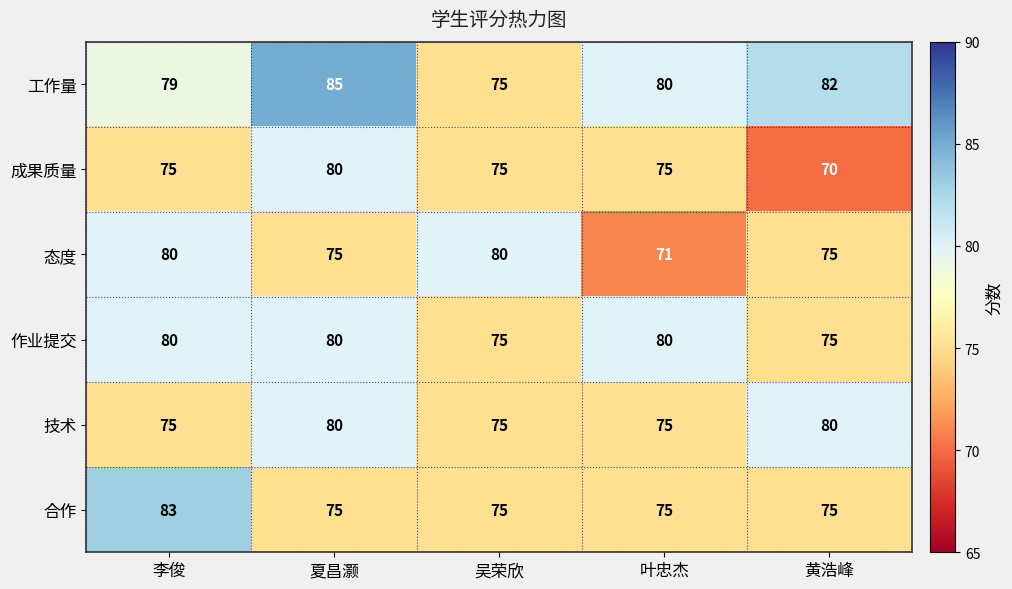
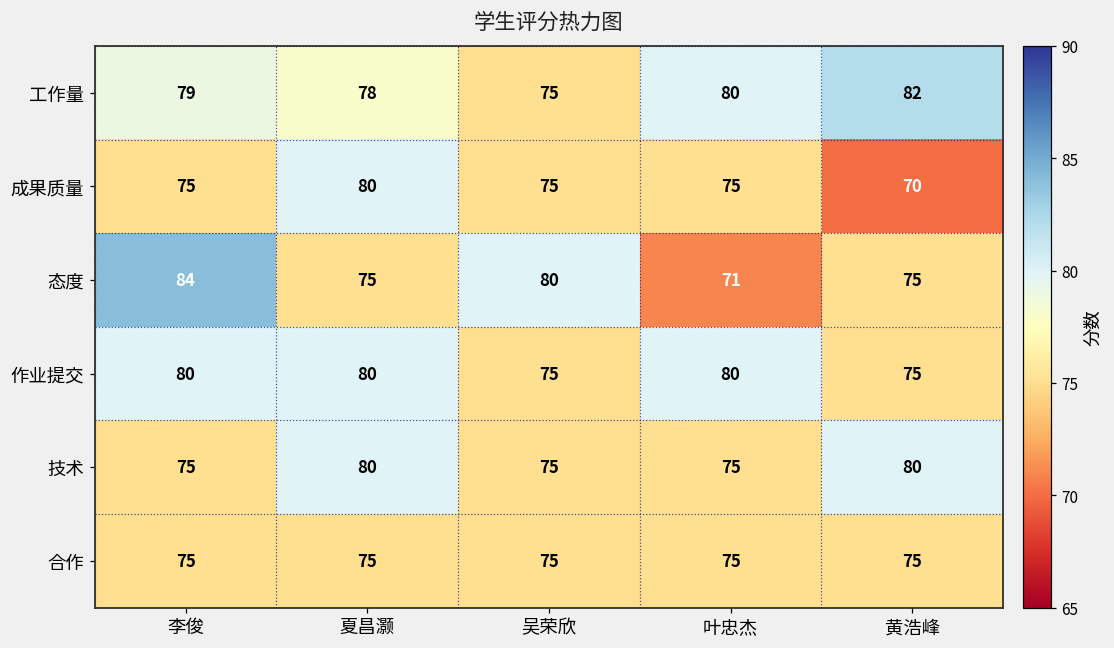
工作量, 夏昌灏: 85 -> 78
态度, 李俊: 80 -> 84
合作, 李俊: 83 -> 75
